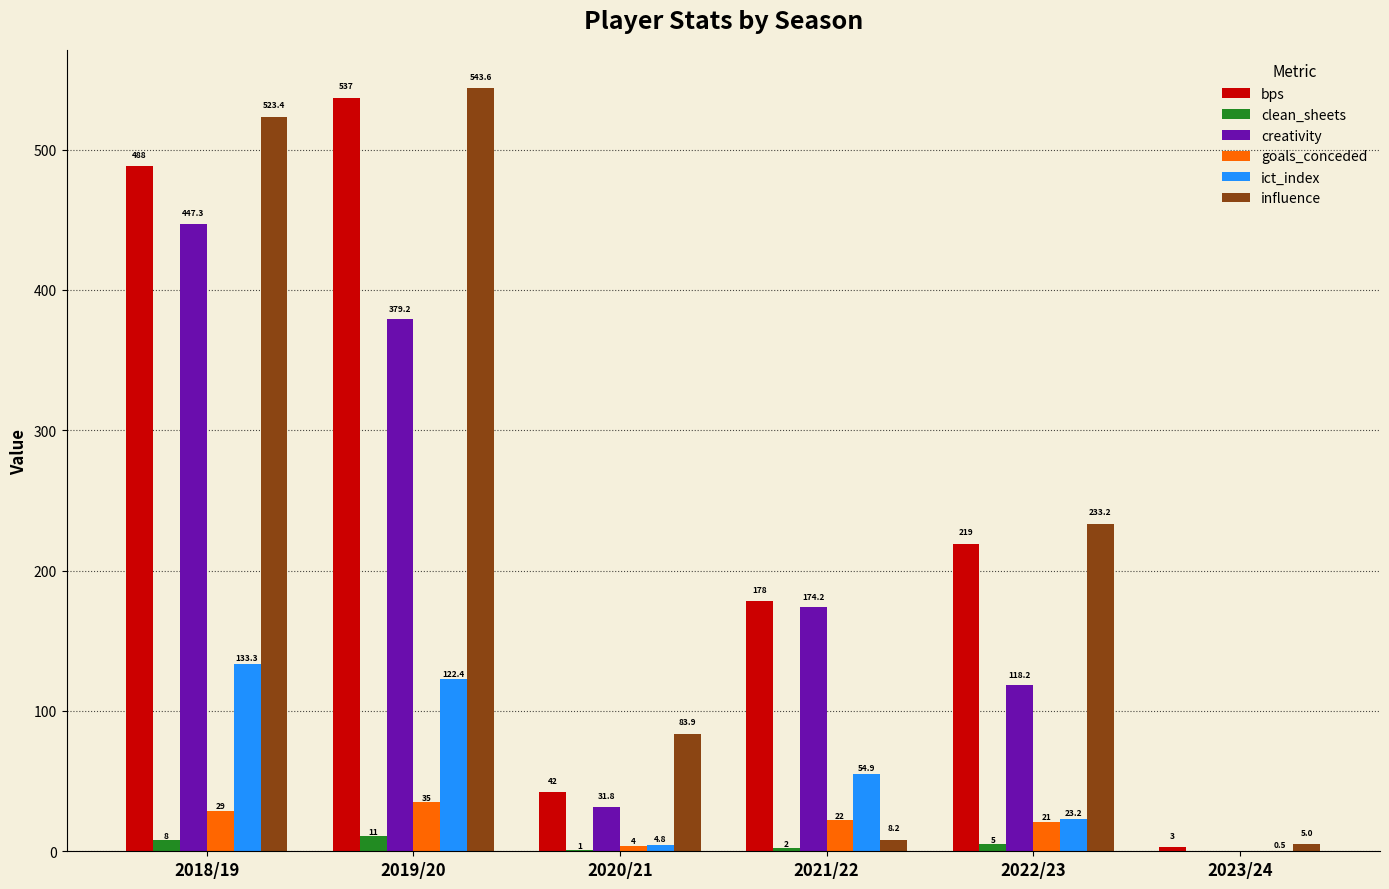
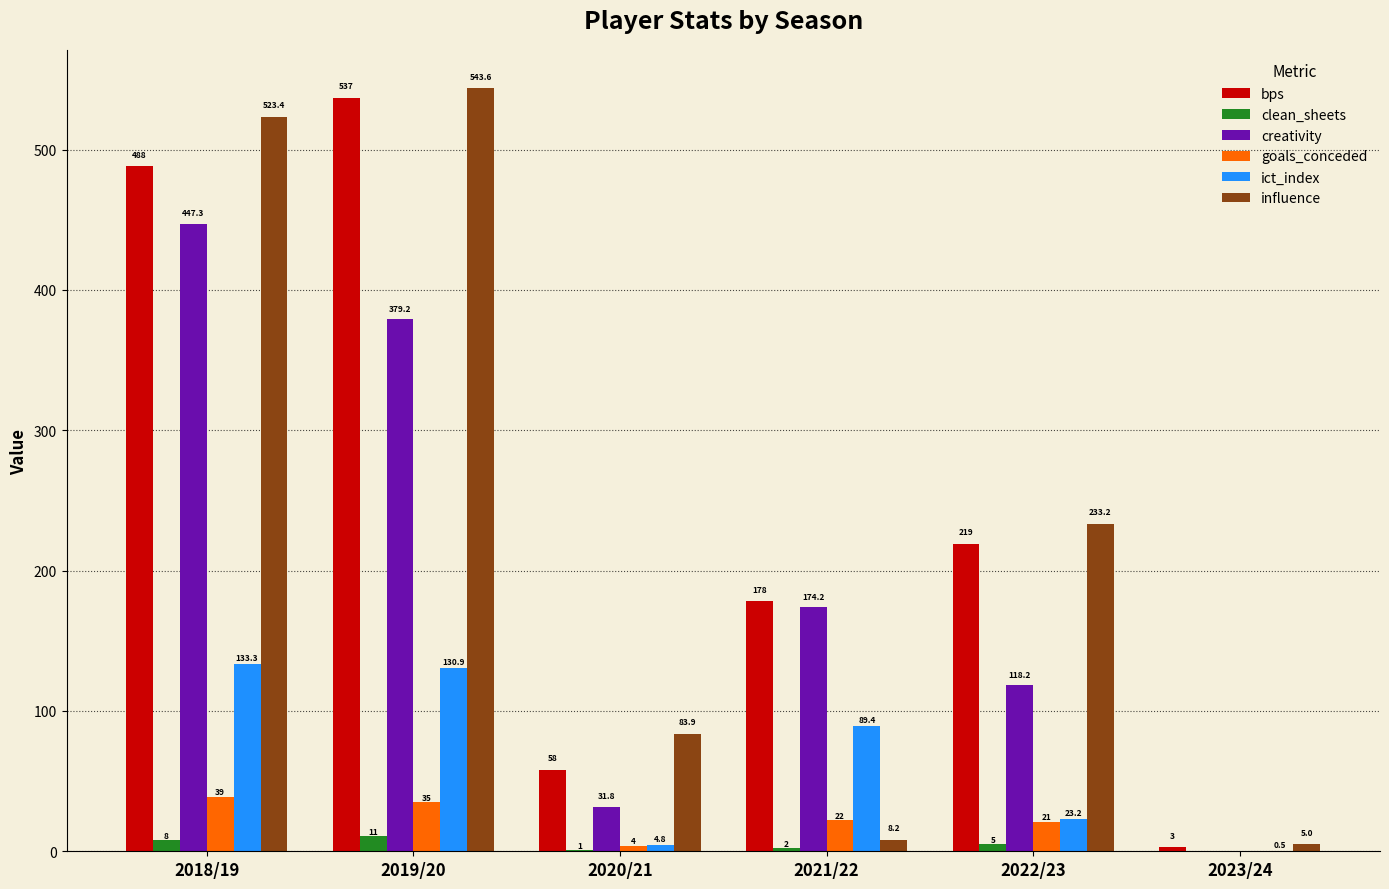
goals_conceded, 2018/19: 29 -> 39
ict_index, 2019/20: 122.4 -> 130.9
bps, 2020/21: 42 -> 58
ict_index, 2021/22: 54.9 -> 89.4
